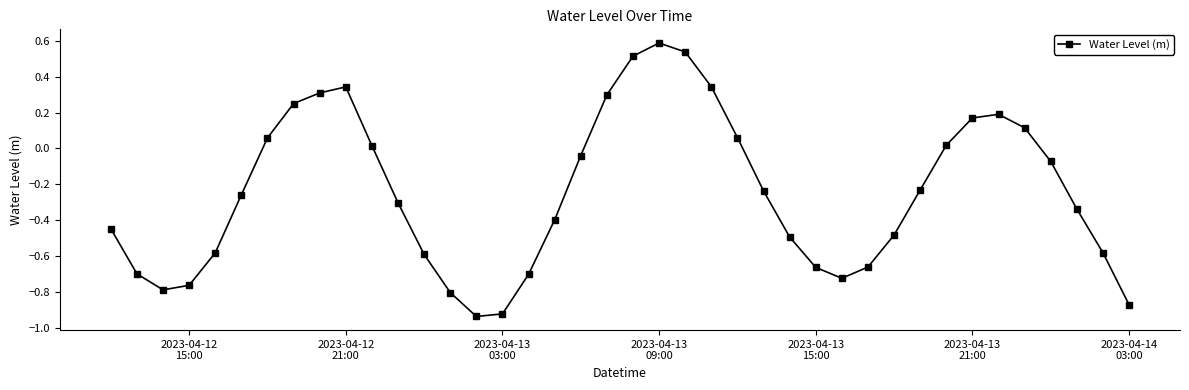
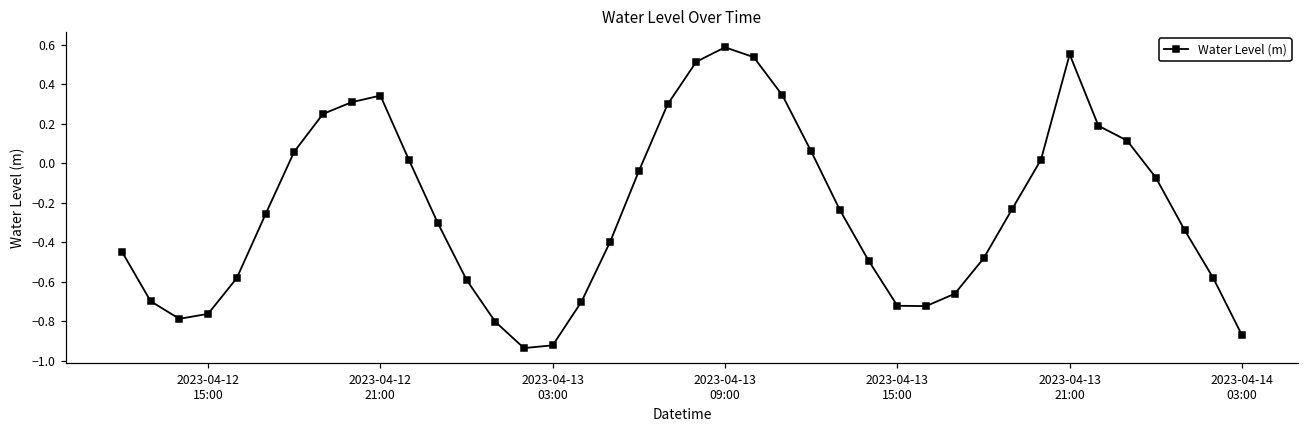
2023-04-13 15:00: -0.66 -> -0.72
2023-04-13 21:00: 0.17 -> 0.55
